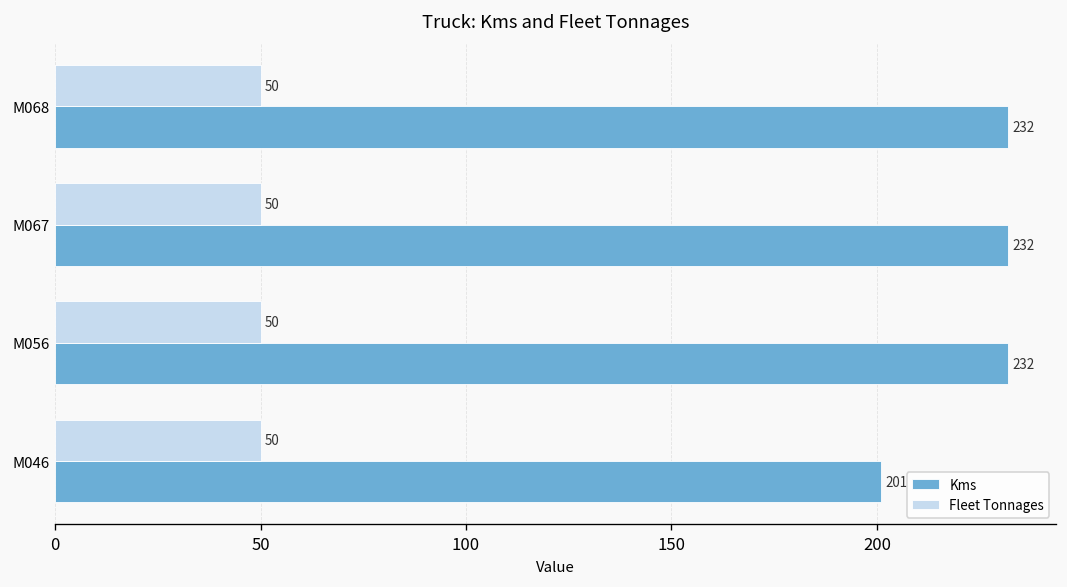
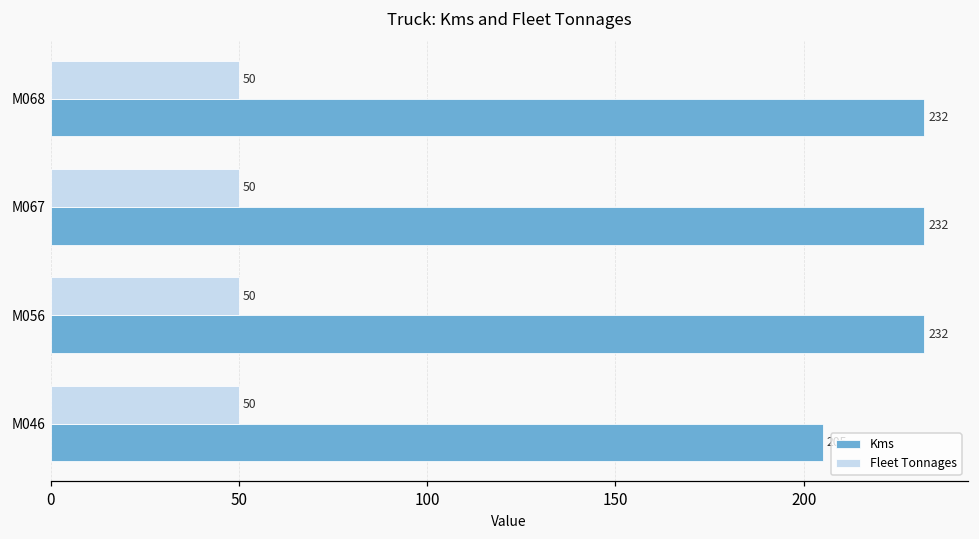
Kms, M046: 201 -> 205
